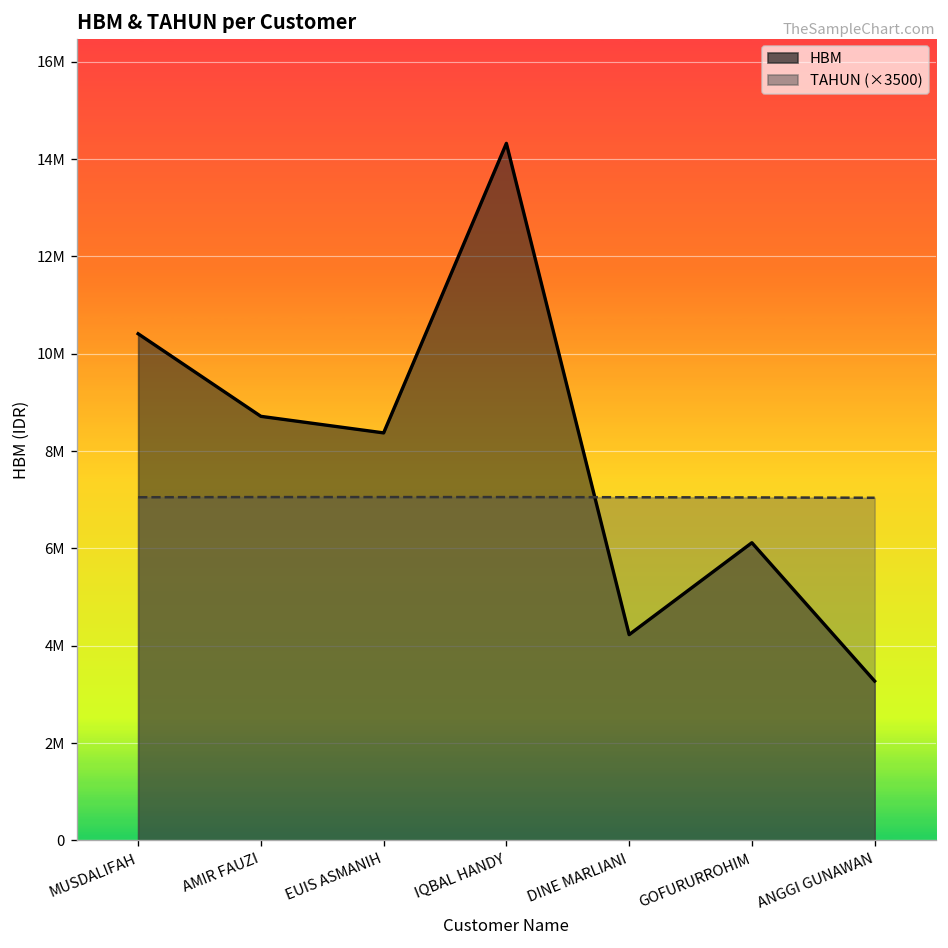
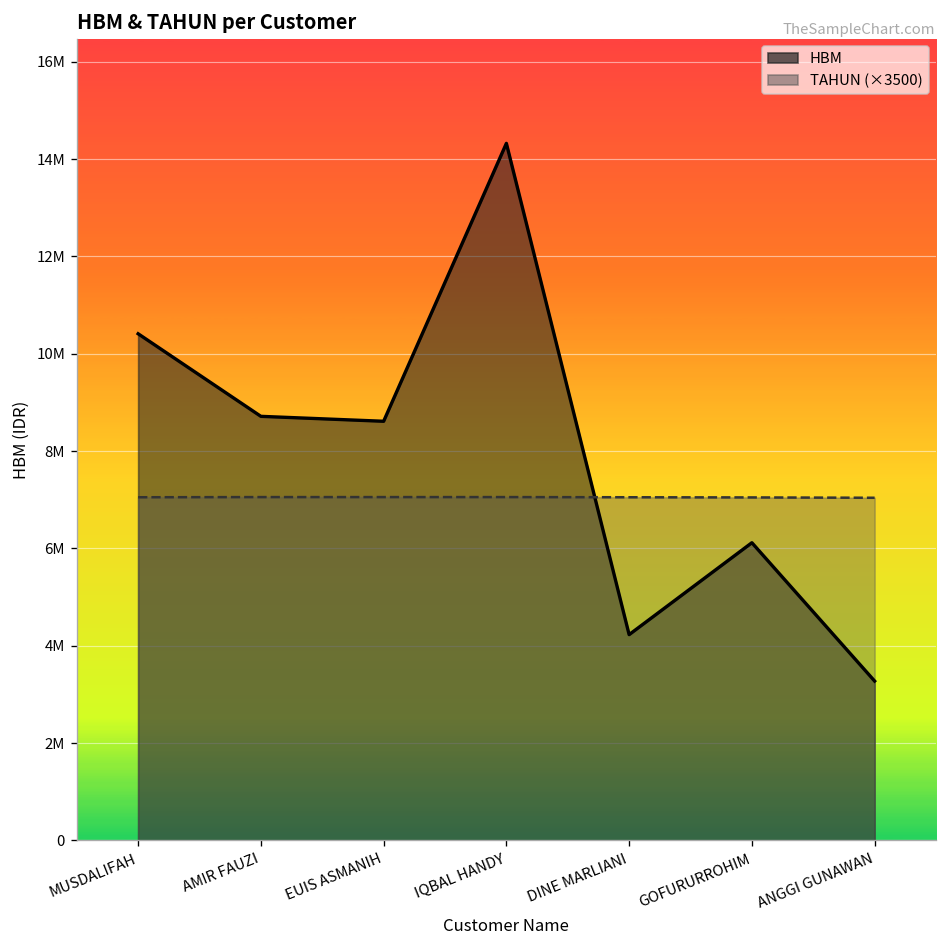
HBM, EUIS ASMANIH: 8400000 -> 8600000
